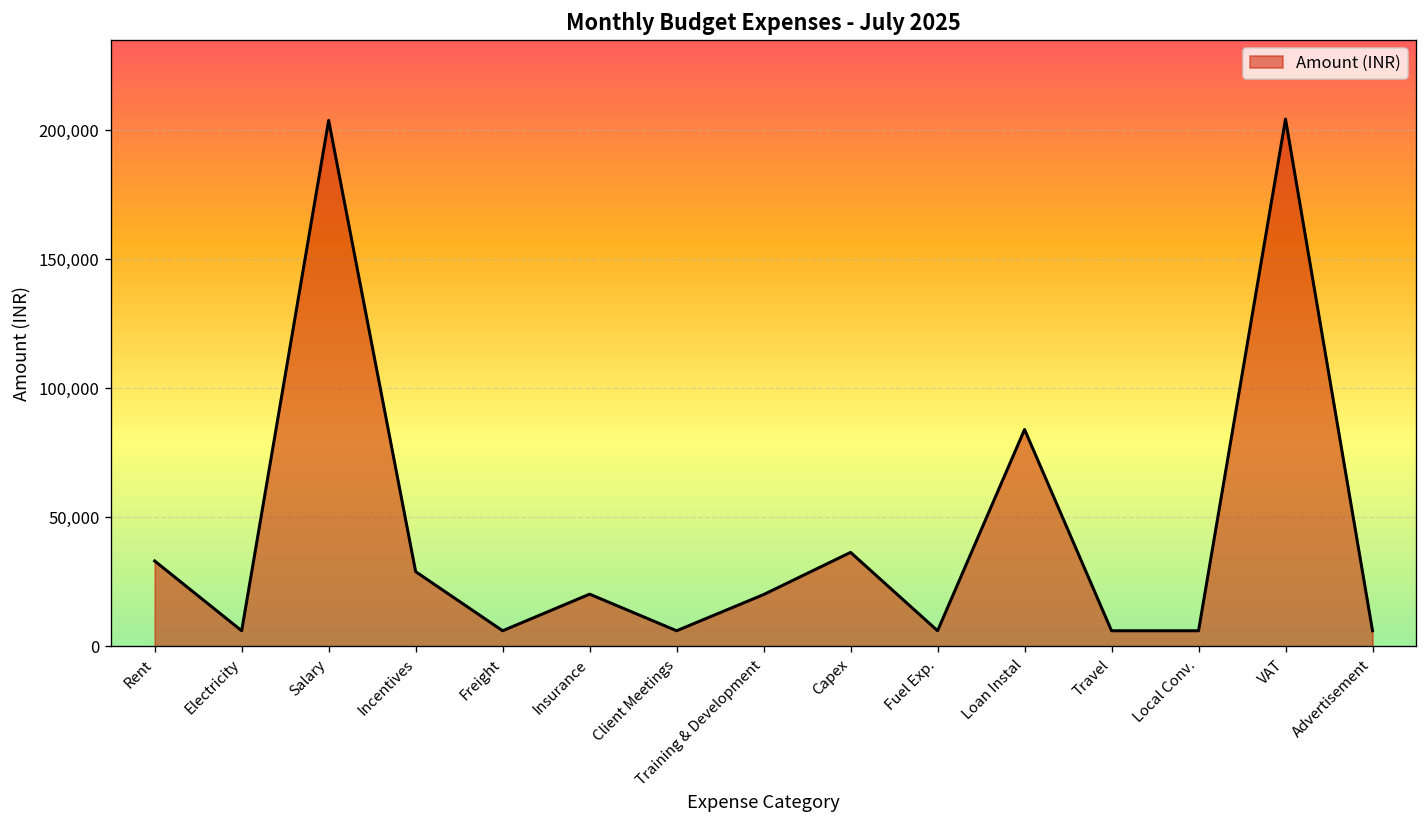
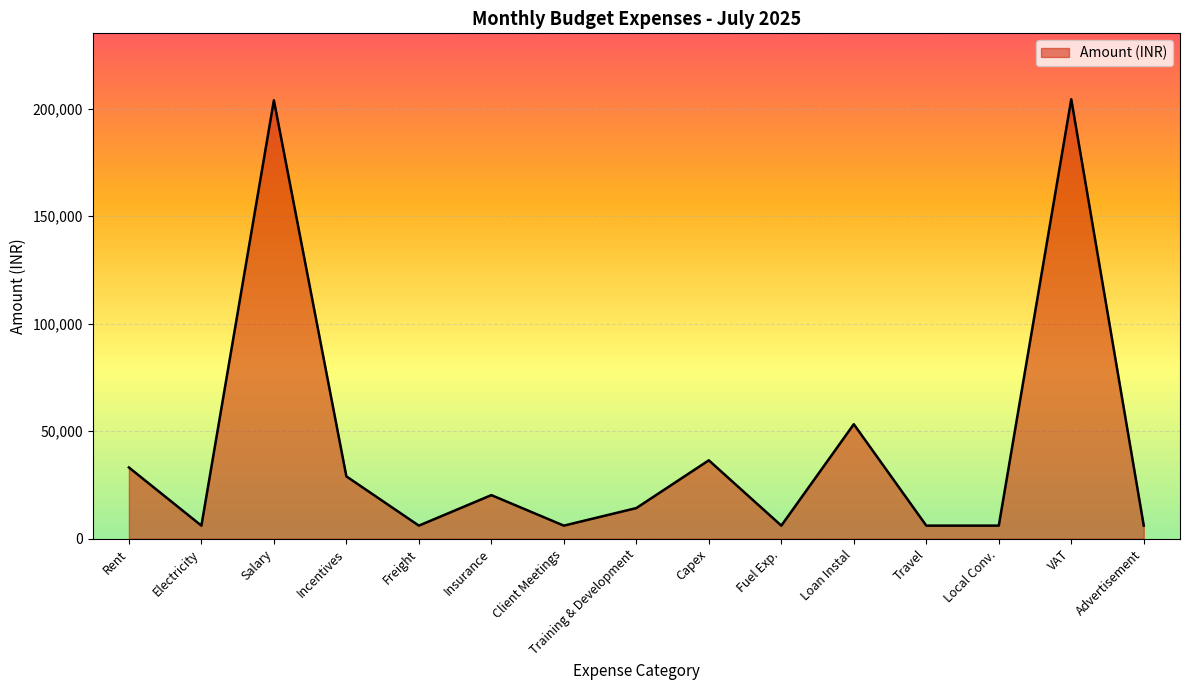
Training & Development: 20,000 -> 14,000
Loan Instal: 84,000 -> 53,000
